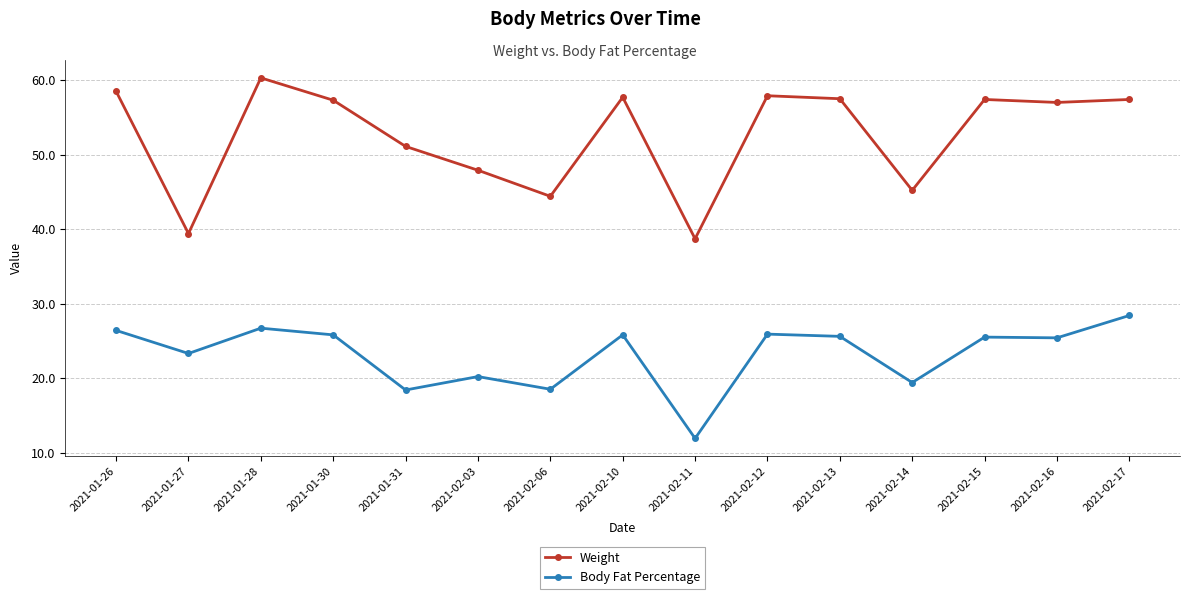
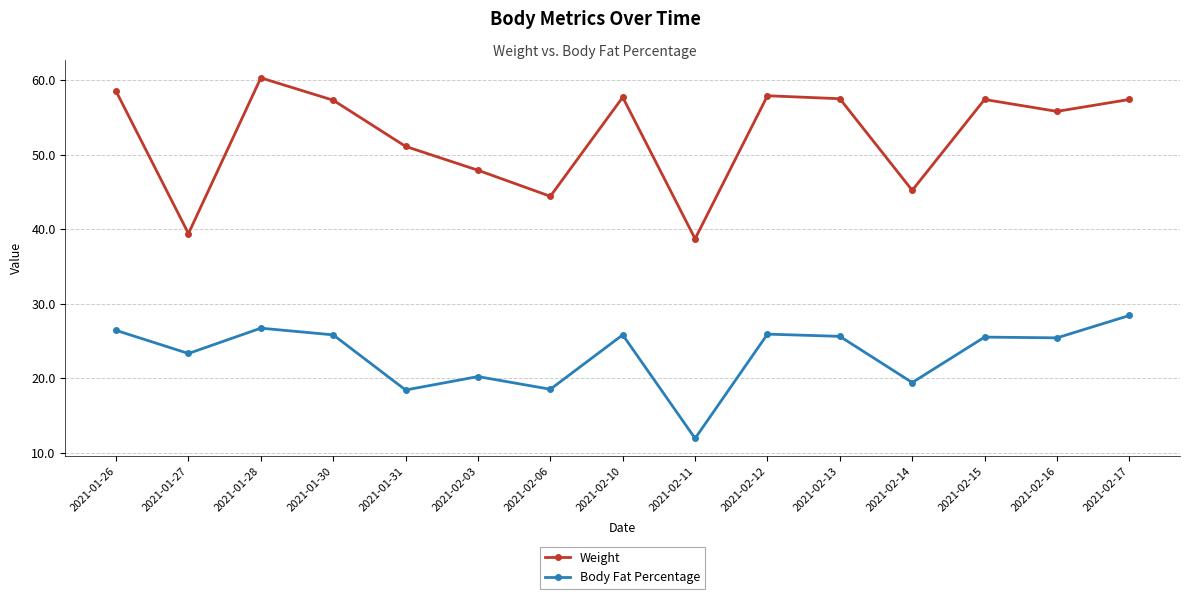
Weight, 2021-02-16: 57 -> 56
